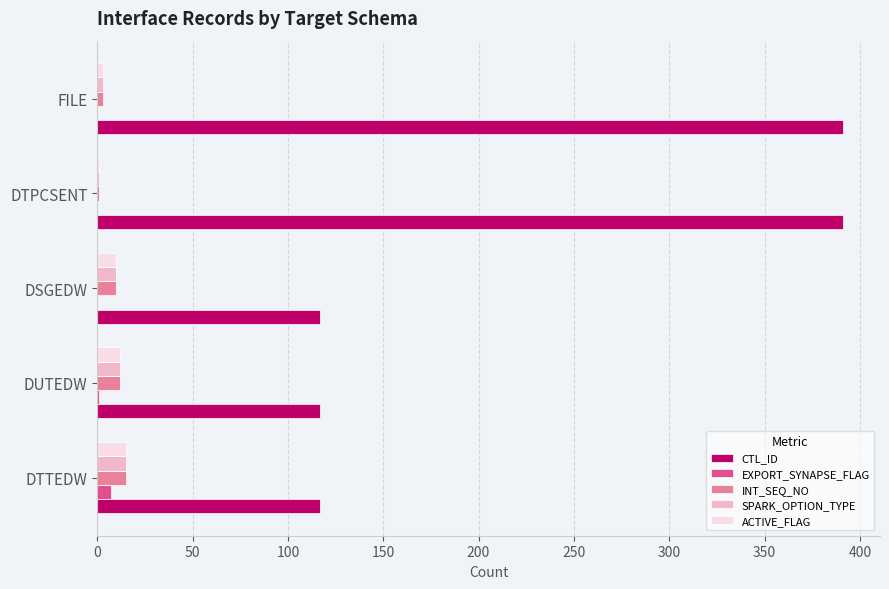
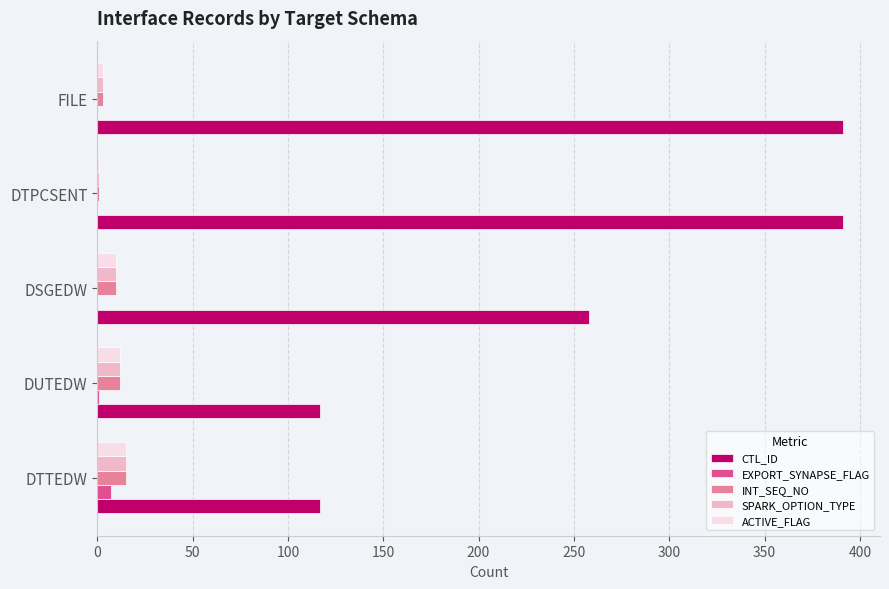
CTL_ID, DSGEDW: 117 -> 258
